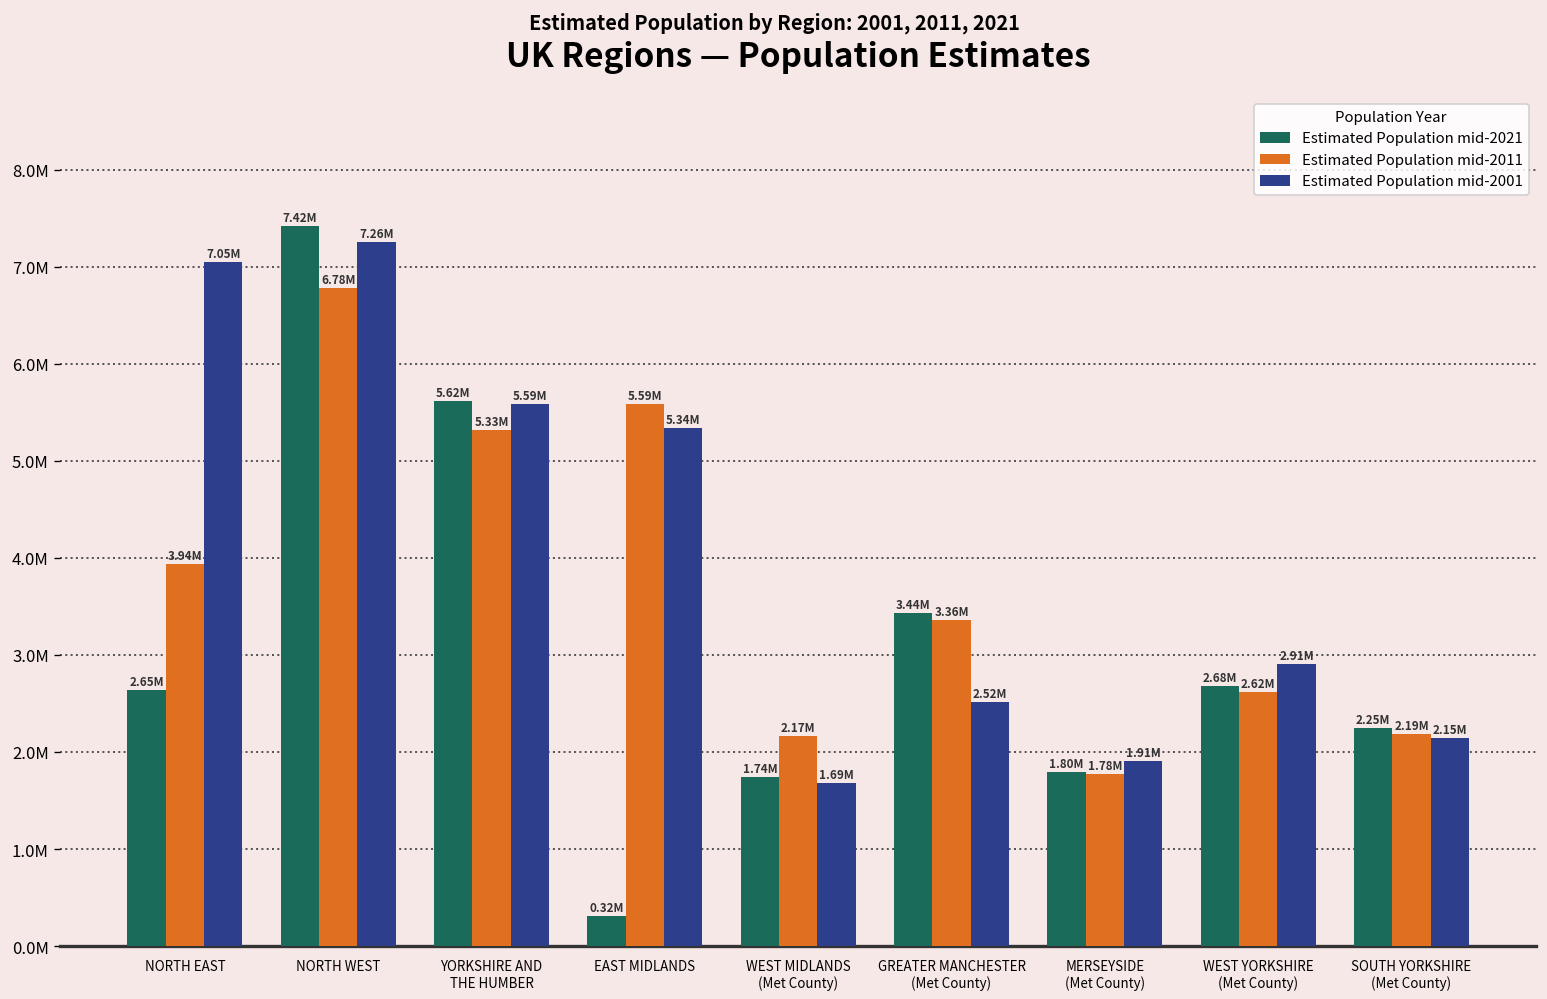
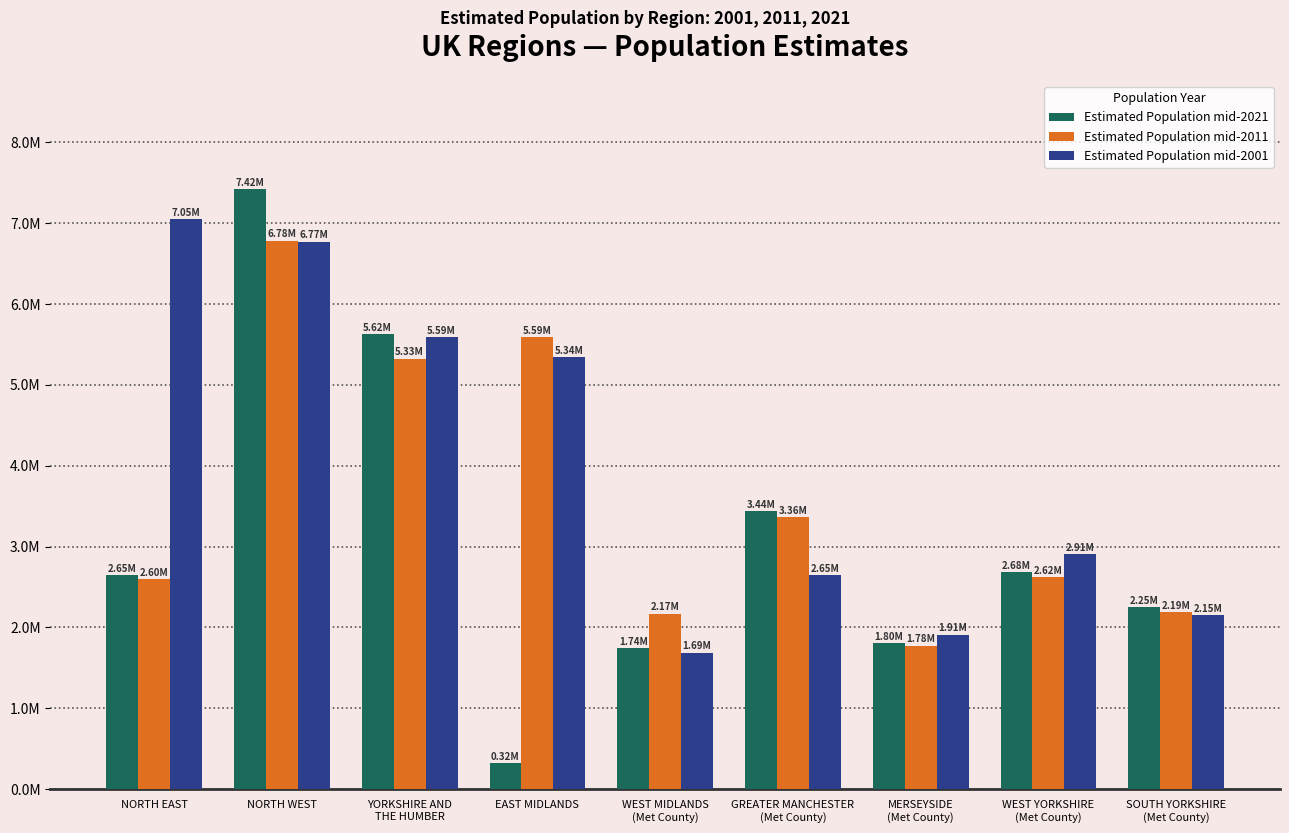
Estimated Population mid-2011, NORTH EAST: 3.94M -> 2.60M
Estimated Population mid-2001, NORTH WEST: 7.26M -> 6.77M
Estimated Population mid-2001, GREATER MANCHESTER (Met County): 2.52M -> 2.65M
